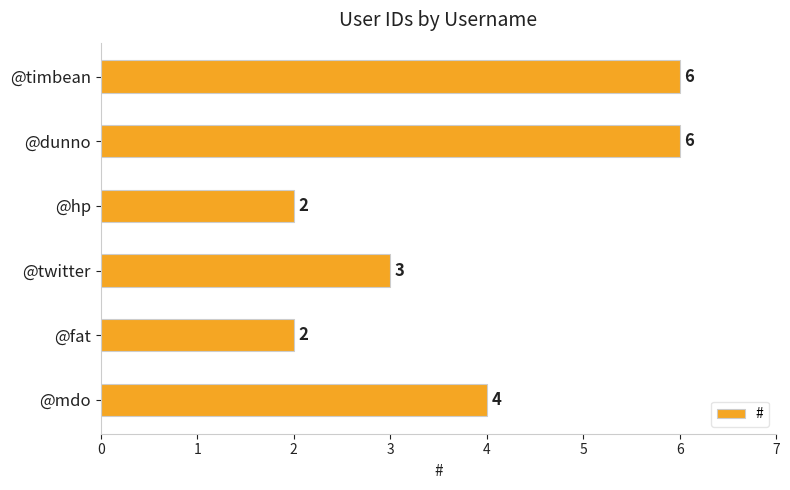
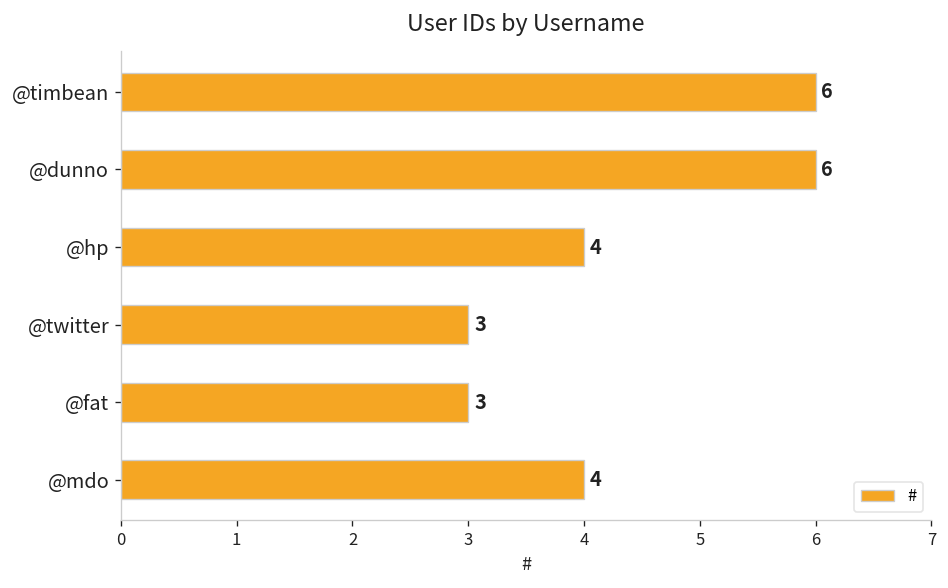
@hp: 2 -> 4
@fat: 2 -> 3
